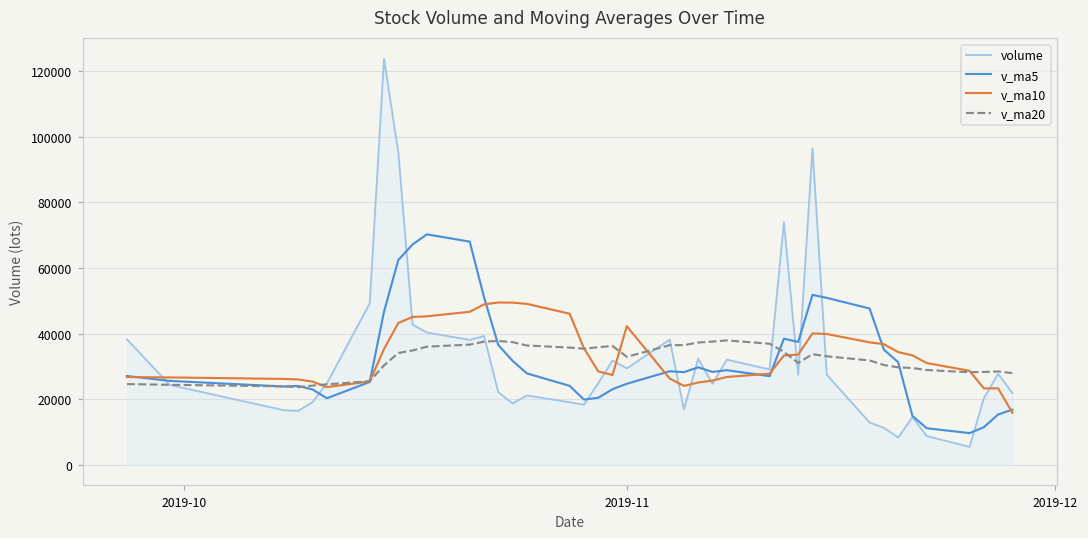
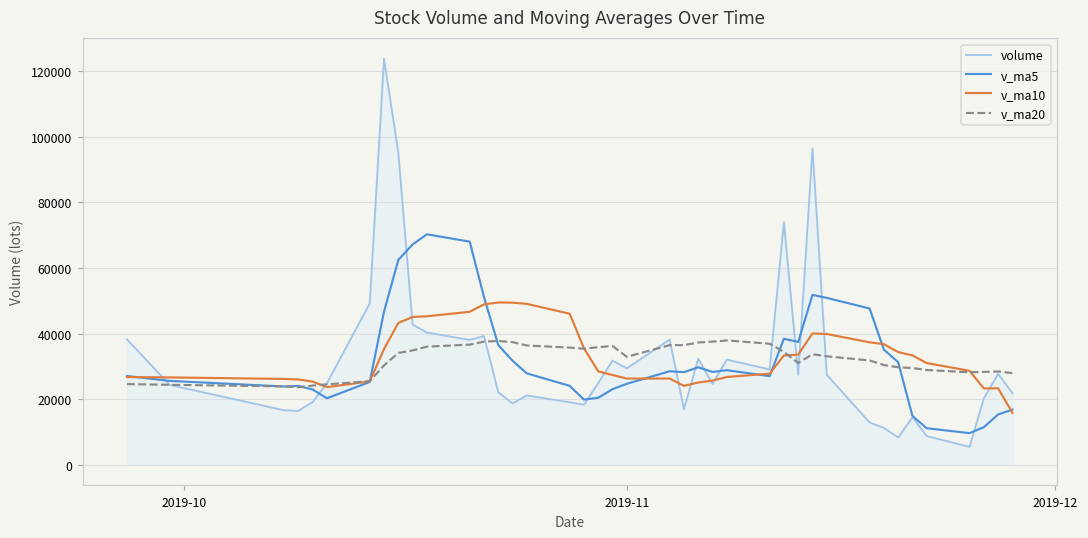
v_ma10, 2019-11: 42000 -> 26000
